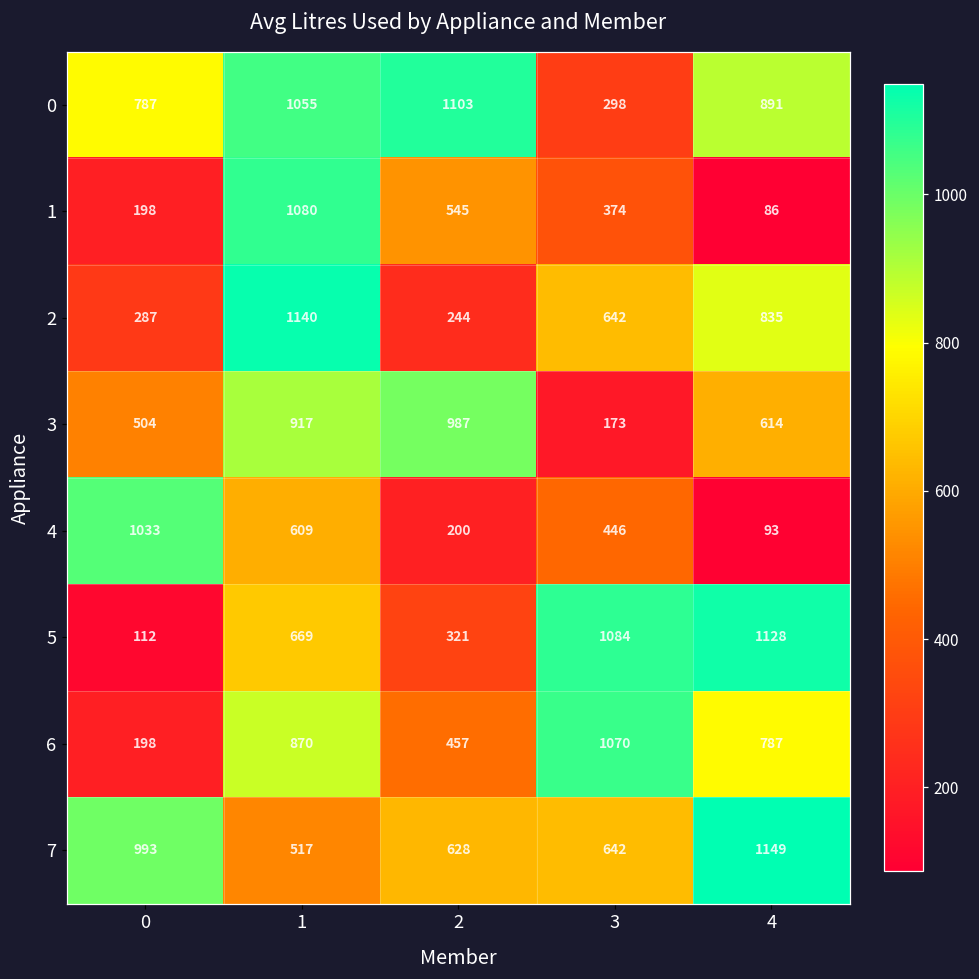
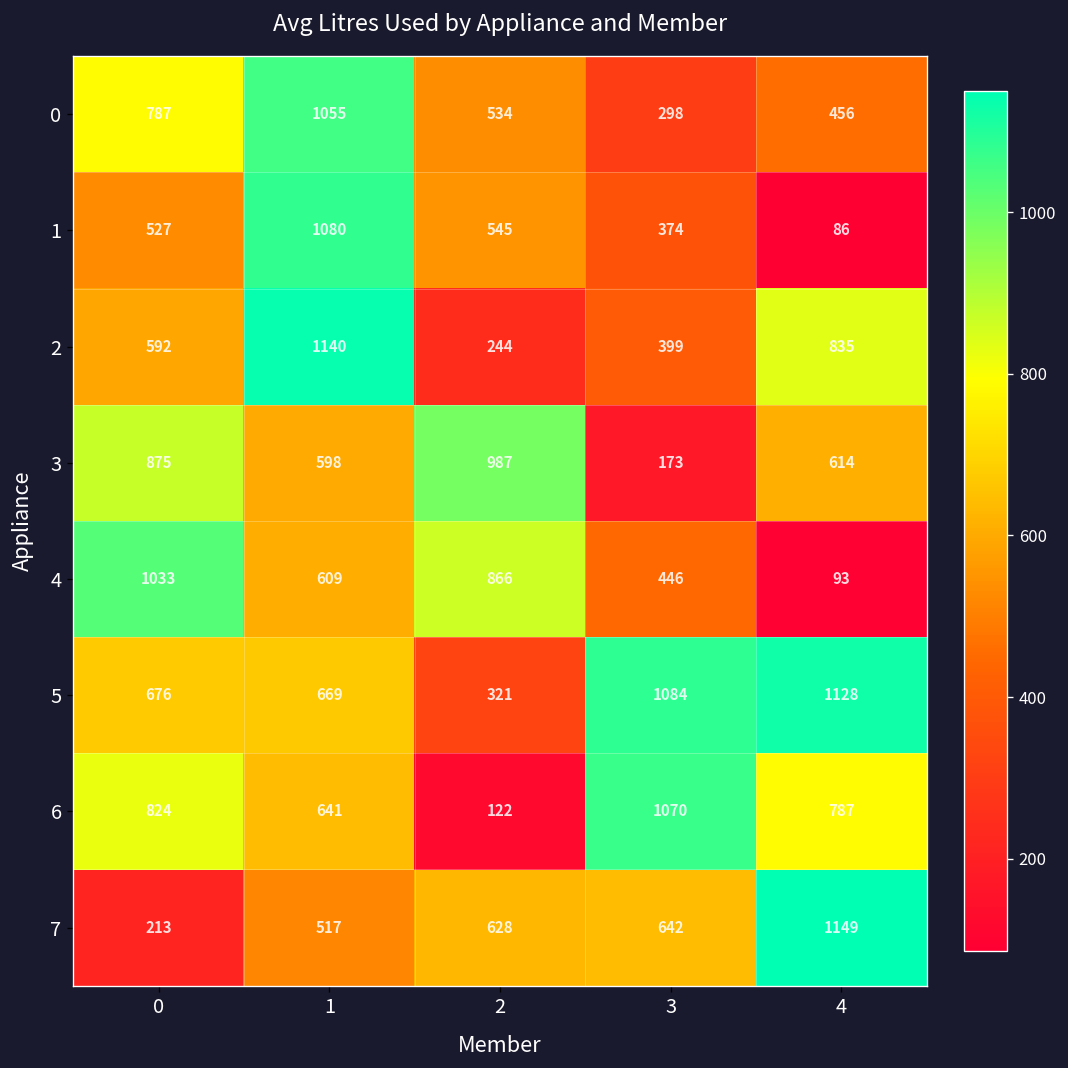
0, 2: 1103 -> 534
0, 4: 891 -> 456
1, 0: 198 -> 527
2, 0: 287 -> 592
2, 3: 642 -> 399
3, 0: 504 -> 875
3, 1: 917 -> 598
4, 2: 200 -> 866
5, 0: 112 -> 676
6, 0: 198 -> 824
6, 1: 870 -> 641
6, 2: 457 -> 122
7, 0: 993 -> 213
